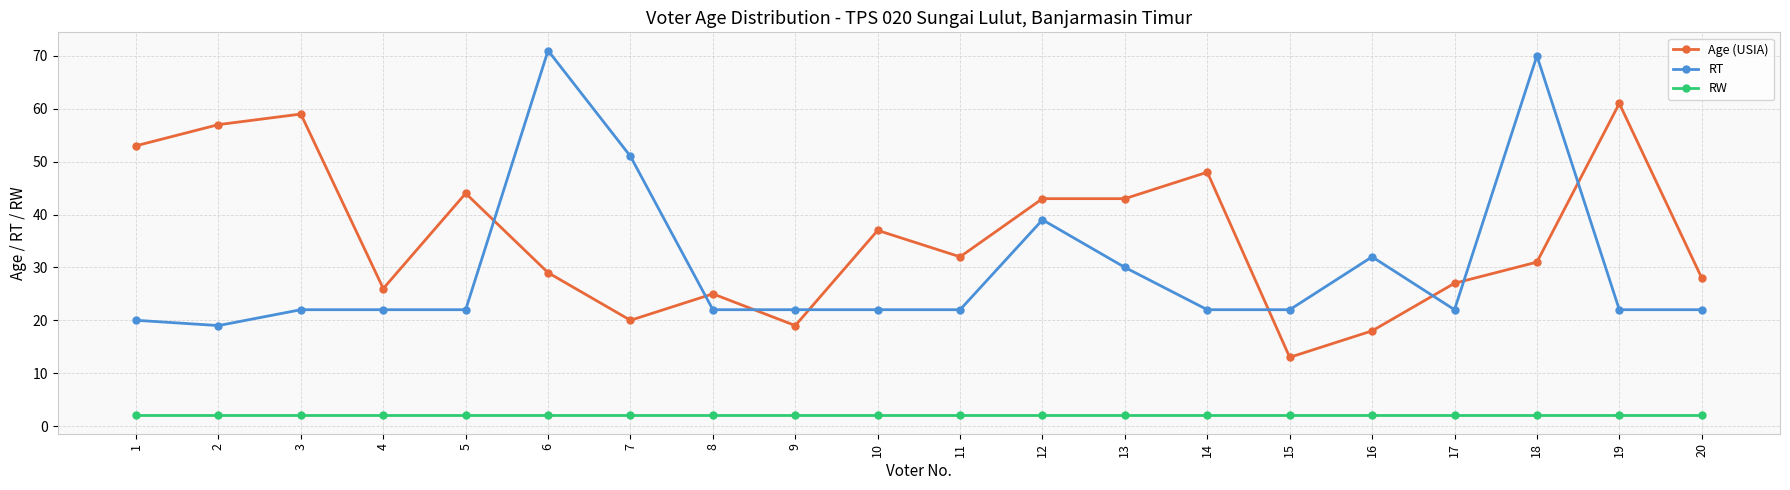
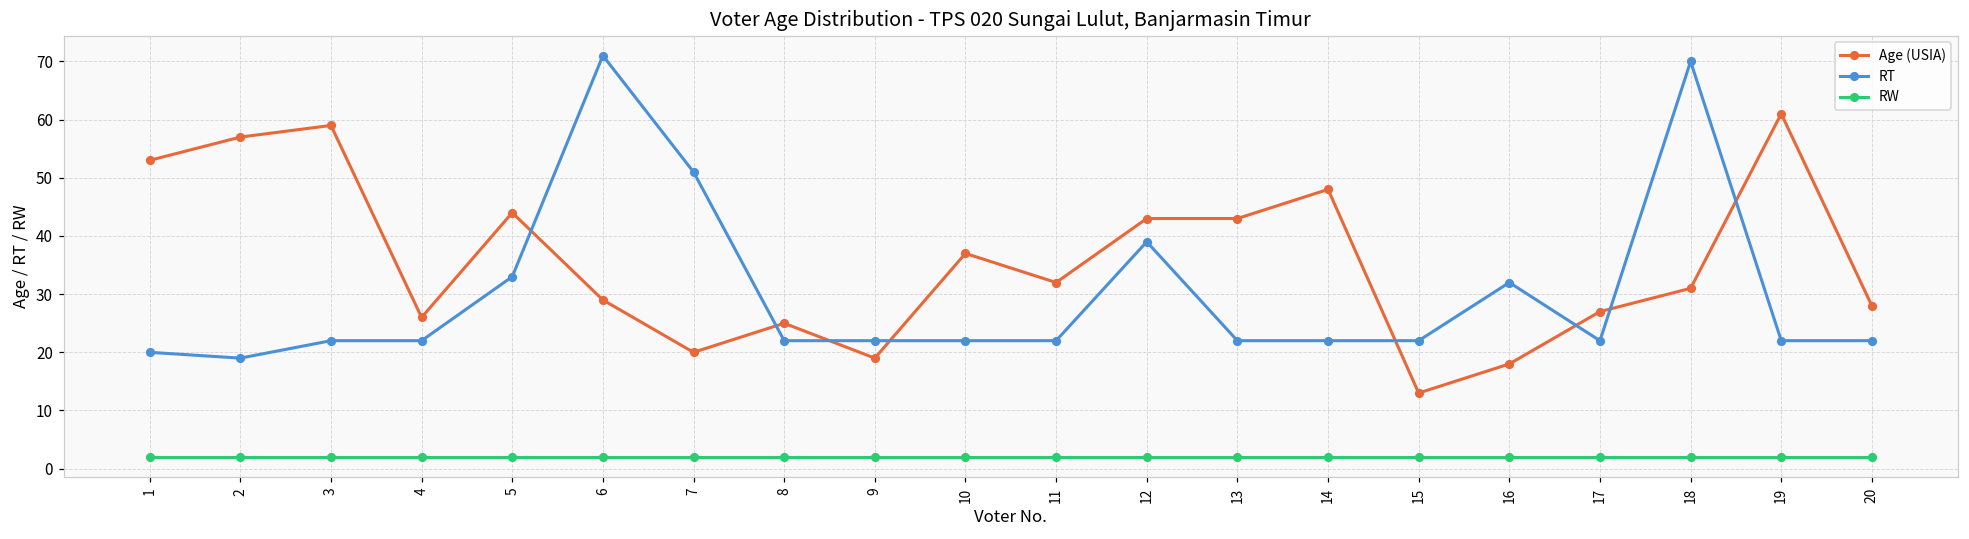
RT, 5: 22 -> 33
RT, 13: 30 -> 22
